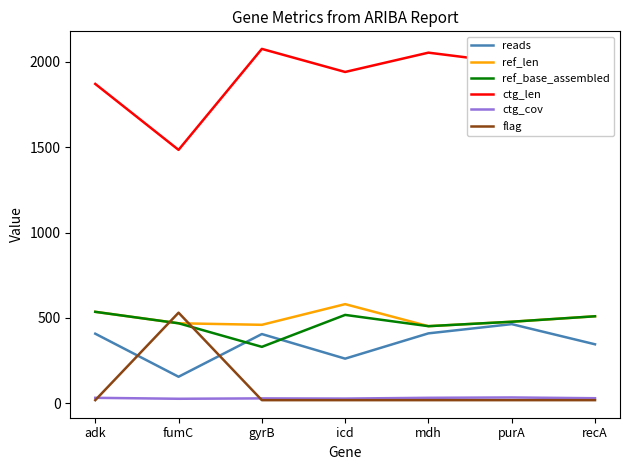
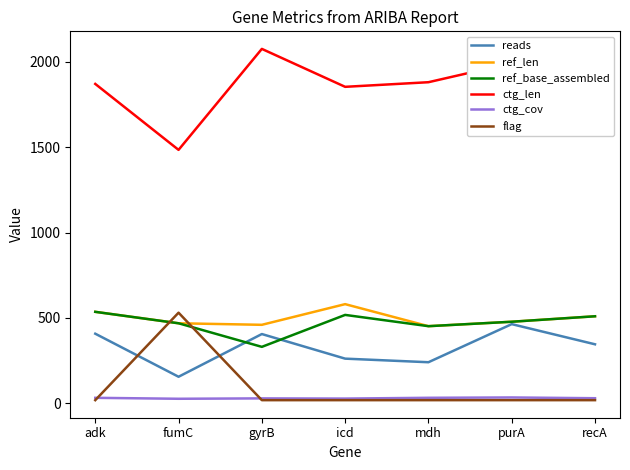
ctg_len, icd: 1940 -> 1850
reads, mdh: 410 -> 240
ctg_len, mdh: 2050 -> 1880
